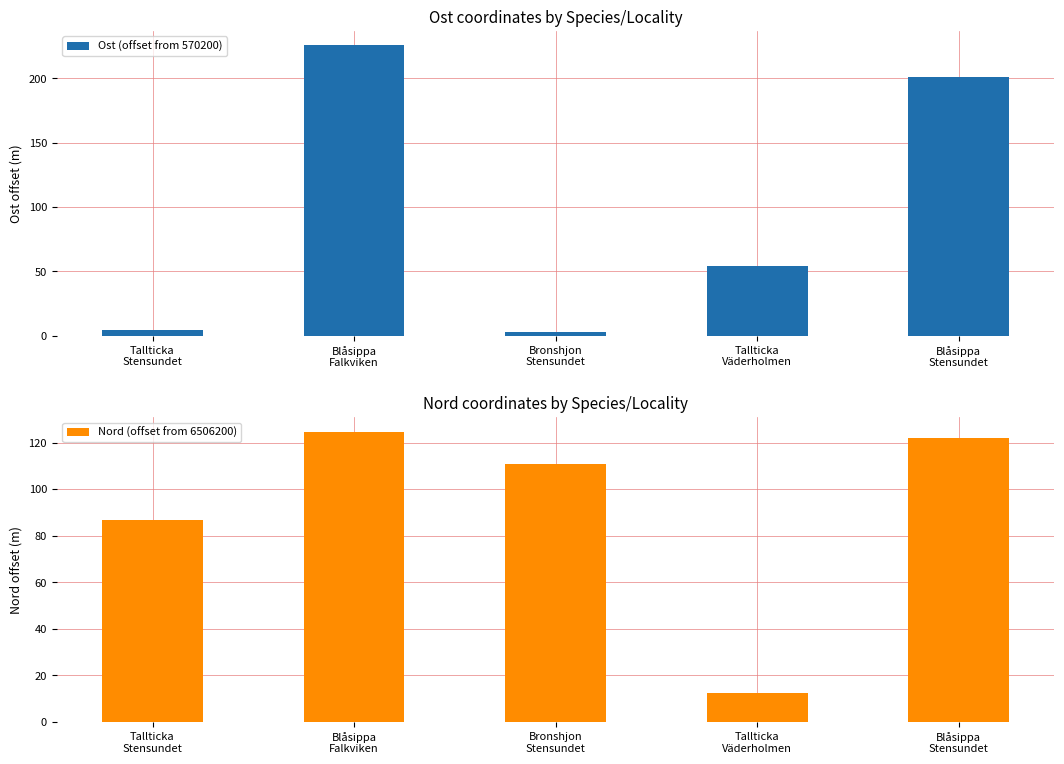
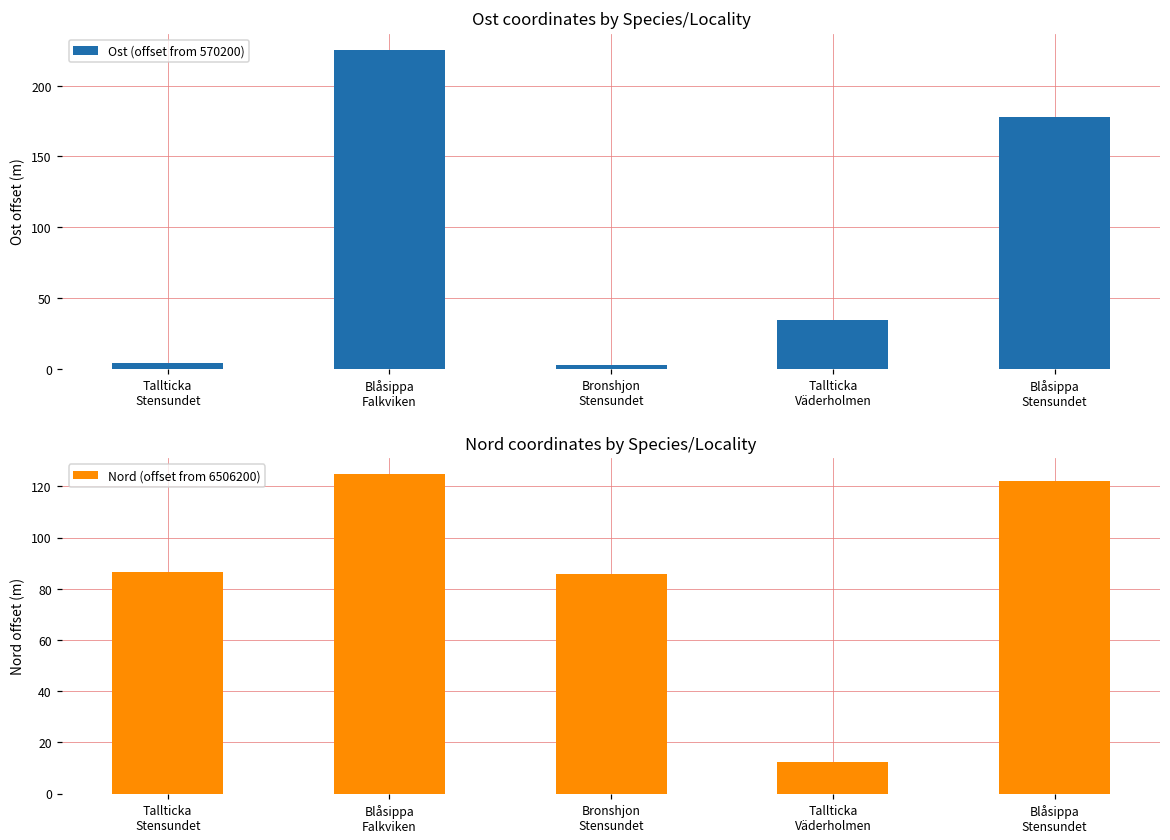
Ost coordinates by Species/Locality, Tallticka Väderholmen: 54 -> 34
Ost coordinates by Species/Locality, Blåsippa Stensundet: 201 -> 178
Nord coordinates by Species/Locality, Bronshjon Stensundet: 111 -> 86
